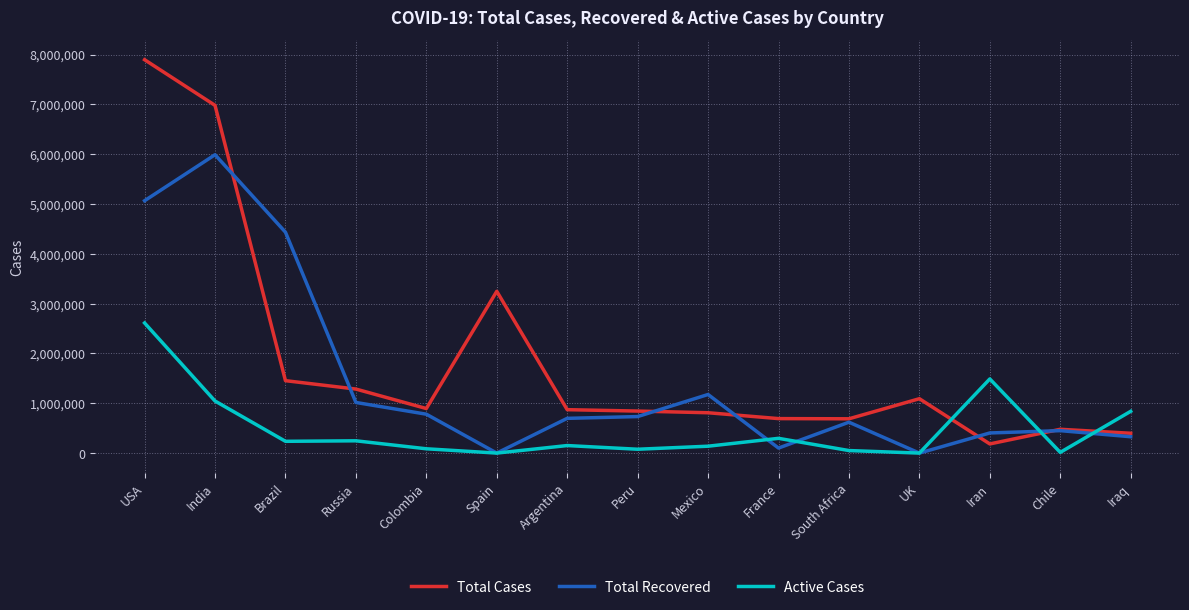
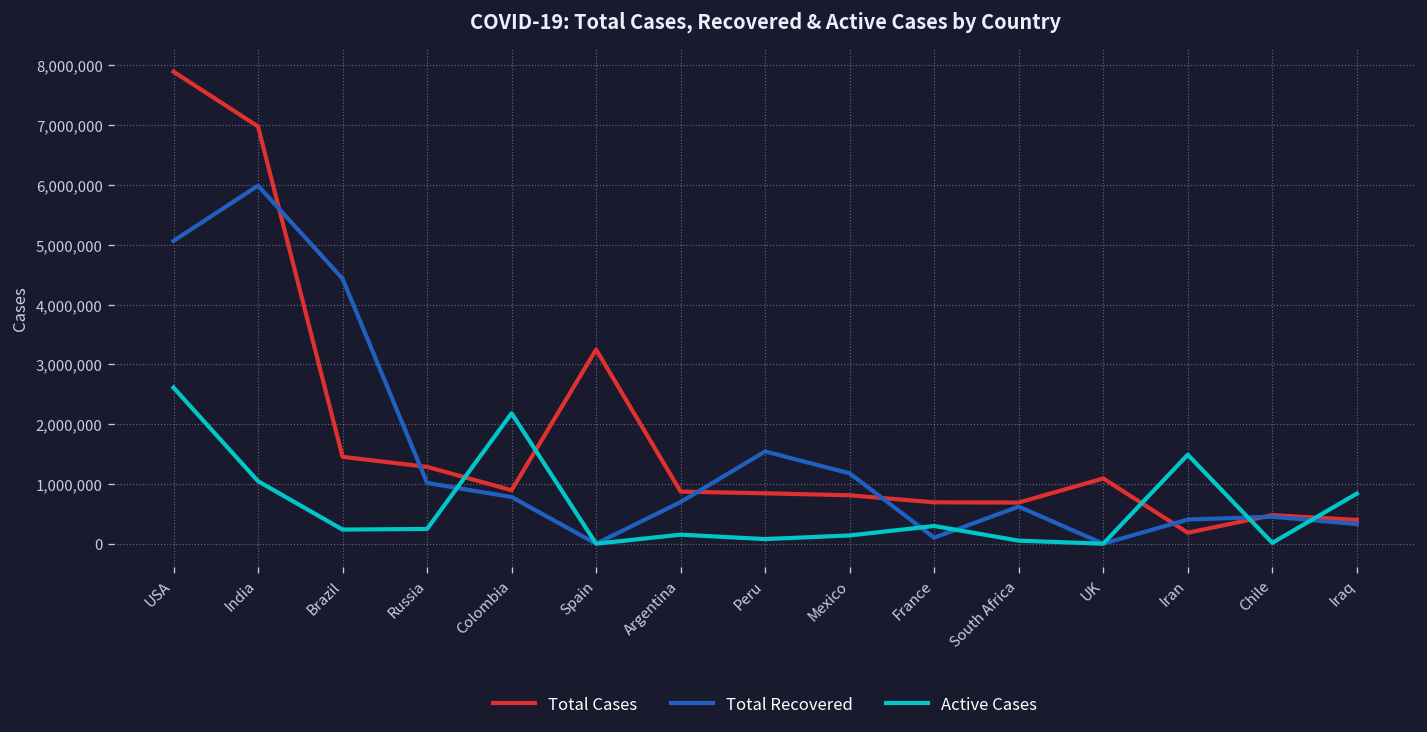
Active Cases, Colombia: 100,000 -> 2,200,000
Total Recovered, Peru: 700,000 -> 1,500,000
